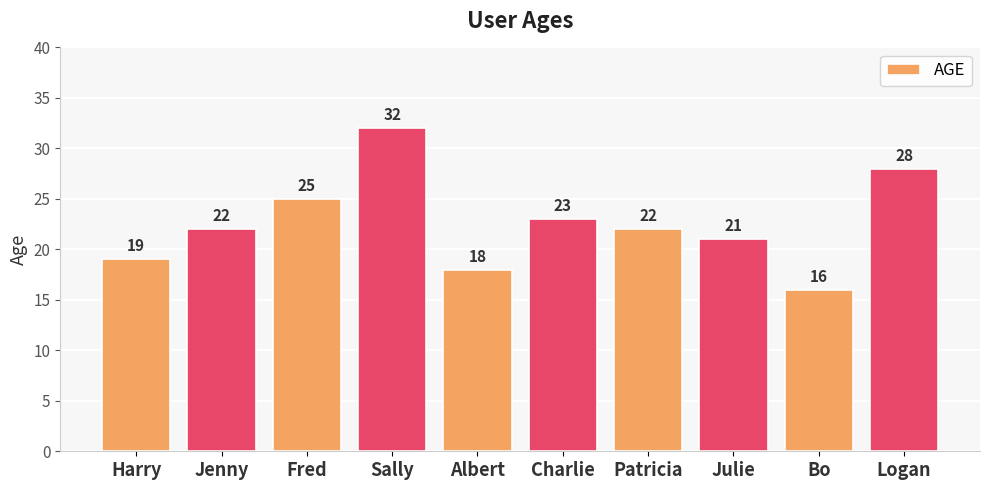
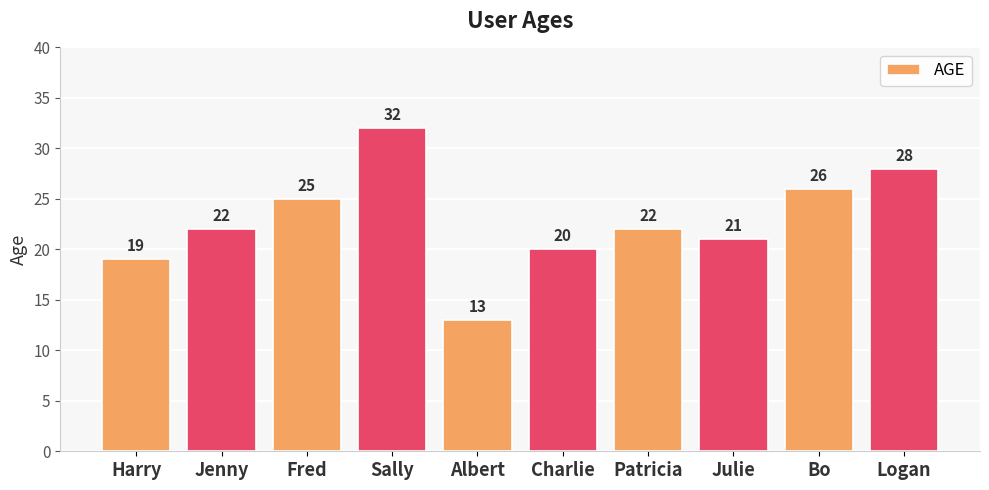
Albert: 18 -> 13
Charlie: 23 -> 20
Bo: 16 -> 26
